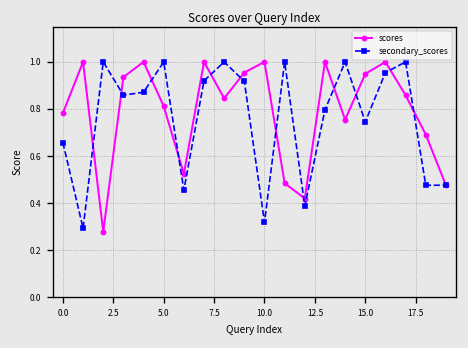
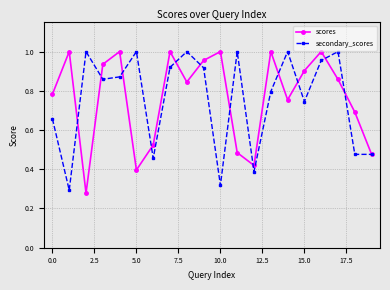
scores, 5.0: 0.81 -> 0.40
scores, 15.0: 0.95 -> 0.90
